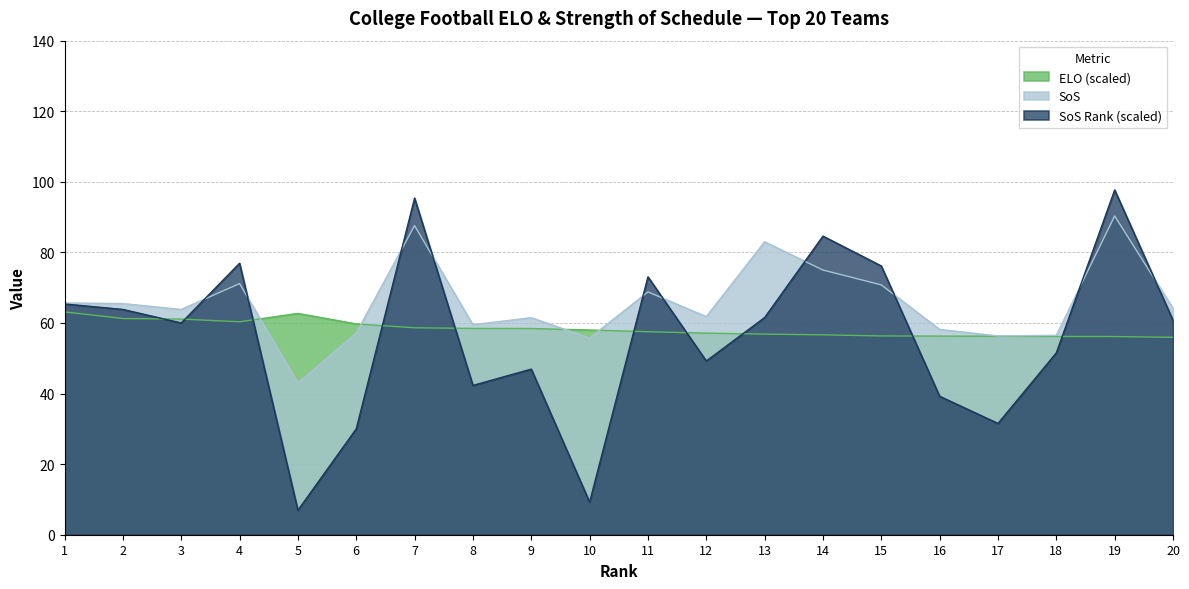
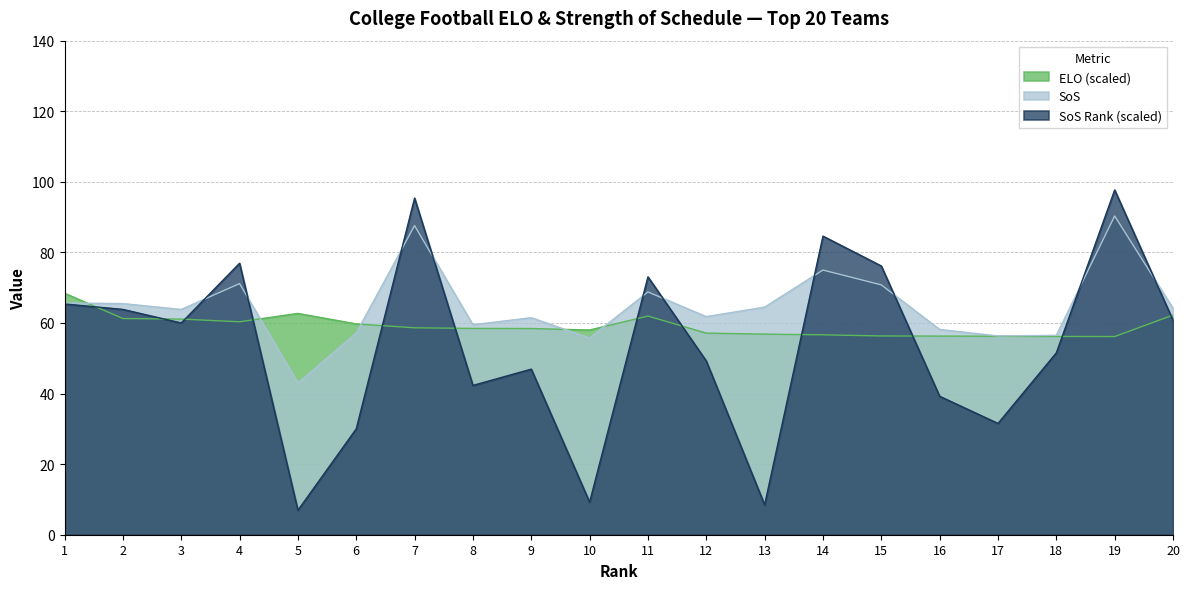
ELO (scaled), 1: 63 -> 68
ELO (scaled), 11: 58 -> 62
SoS, 13: 83 -> 65
SoS Rank (scaled), 13: 62 -> 8
ELO (scaled), 20: 56 -> 62
